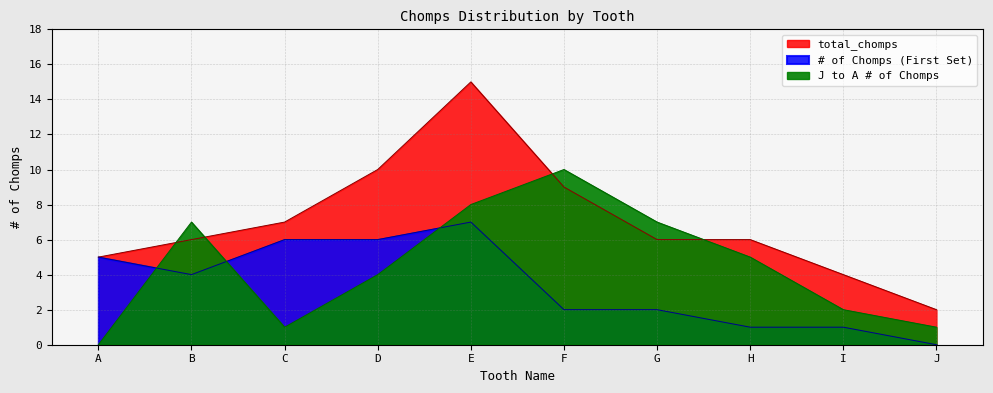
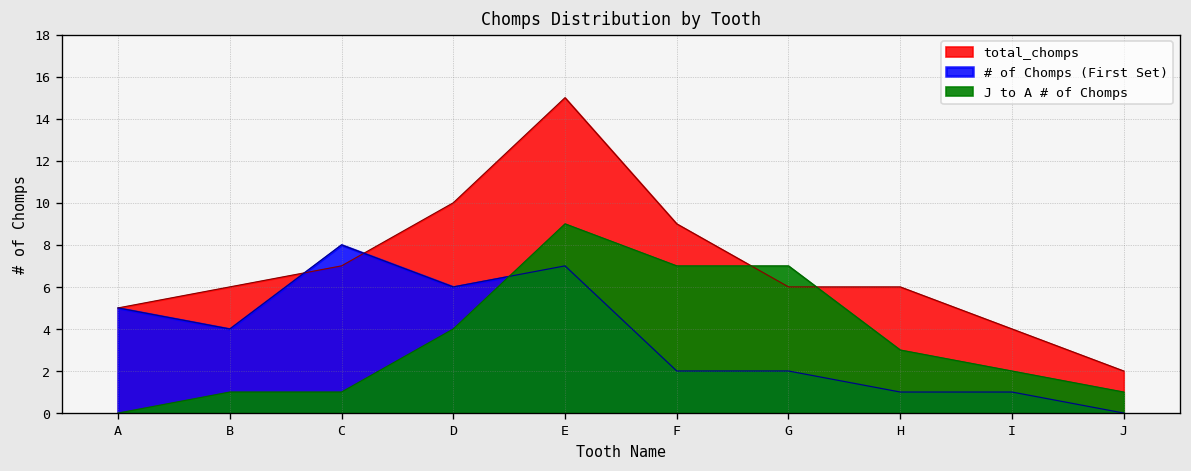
J to A # of Chomps, B: 7 -> 1
# of Chomps (First Set), C: 6 -> 8
J to A # of Chomps, E: 8 -> 9
J to A # of Chomps, F: 10 -> 7
J to A # of Chomps, H: 5 -> 3
